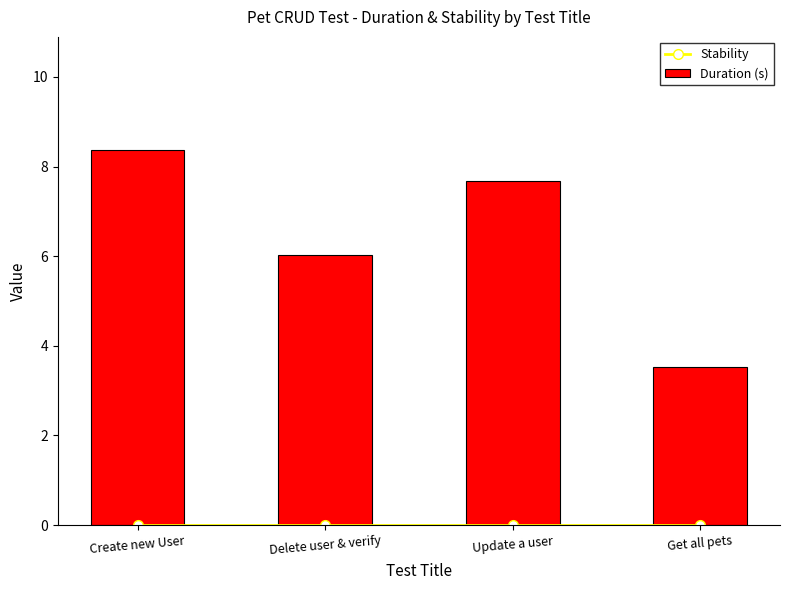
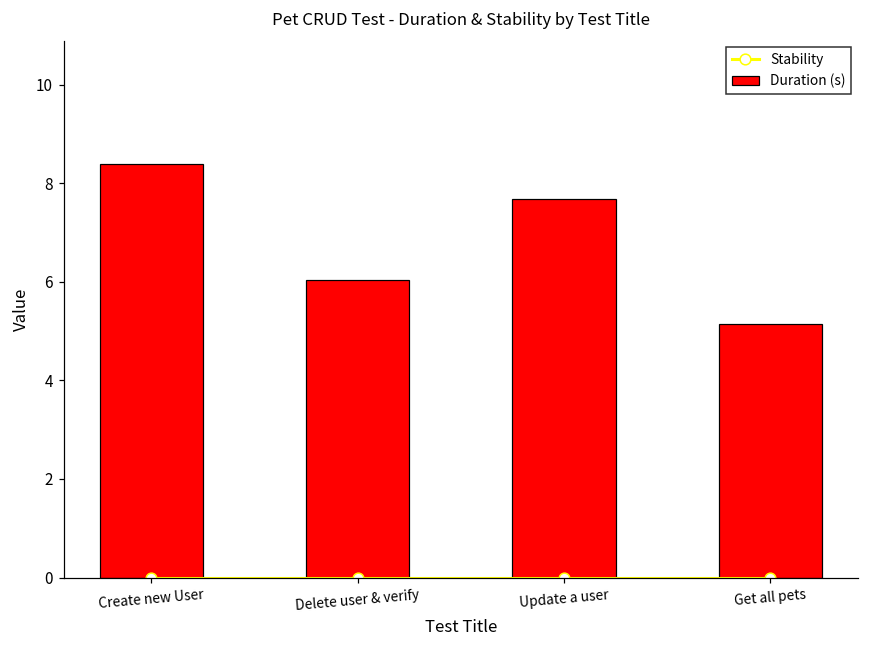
Duration (s), Get all pets: 3.5 -> 5.2
